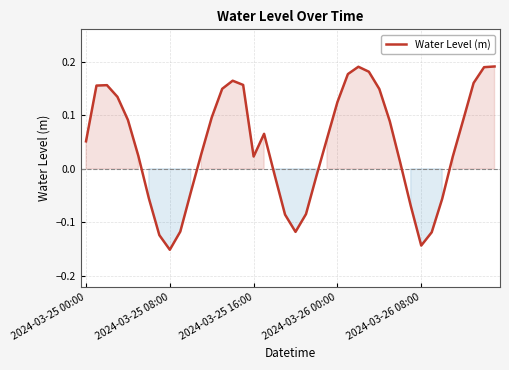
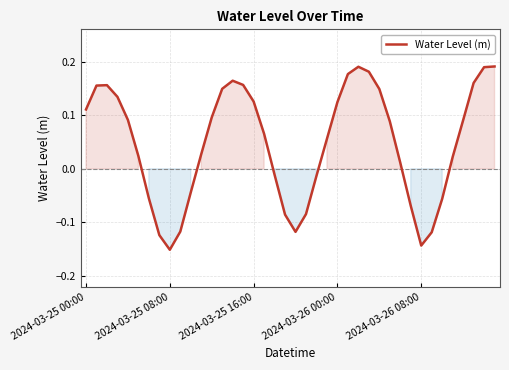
2024-03-25 00:00: 0.05 -> 0.11
2024-03-25 16:00: 0.02 -> 0.13
